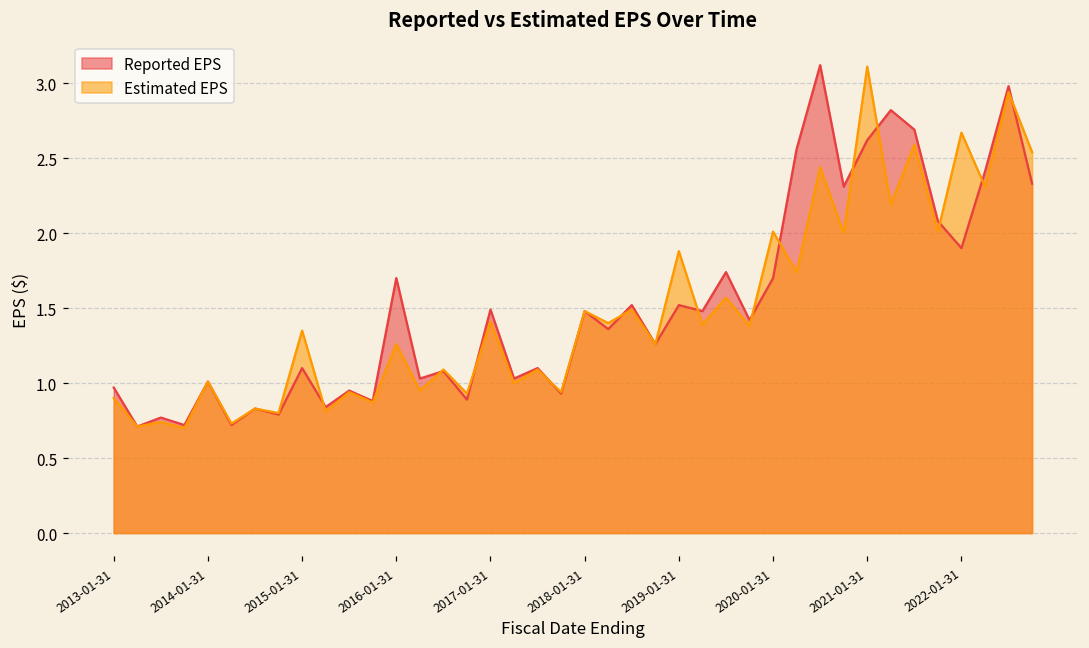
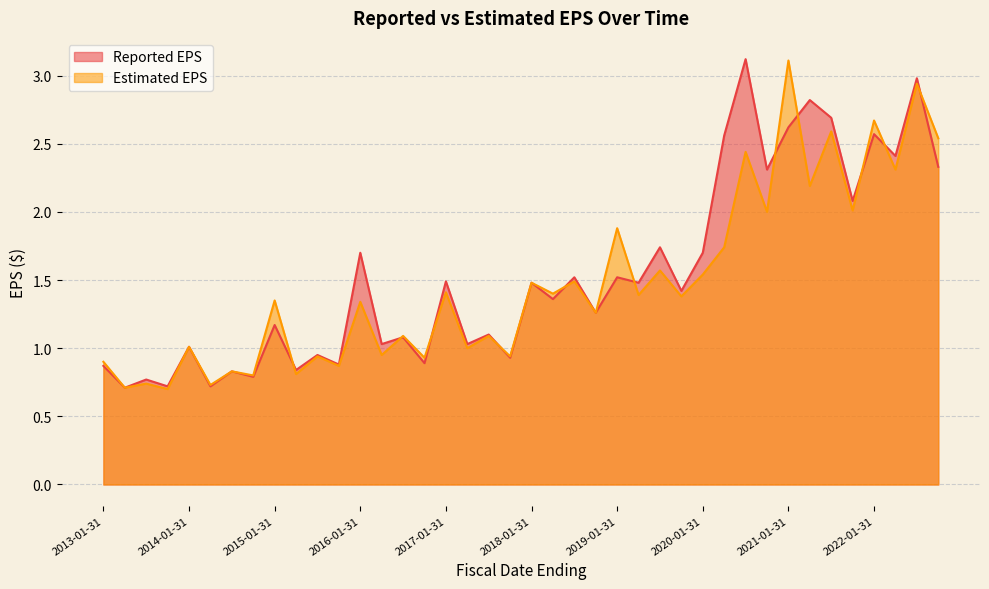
Reported EPS, 2013-01-31: 0.97 -> 0.87
Reported EPS, 2015-01-31: 1.10 -> 1.17
Estimated EPS, 2016-01-31: 1.26 -> 1.34
Estimated EPS, 2020-01-31: 2.01 -> 1.54
Reported EPS, 2022-01-31: 1.90 -> 2.57
